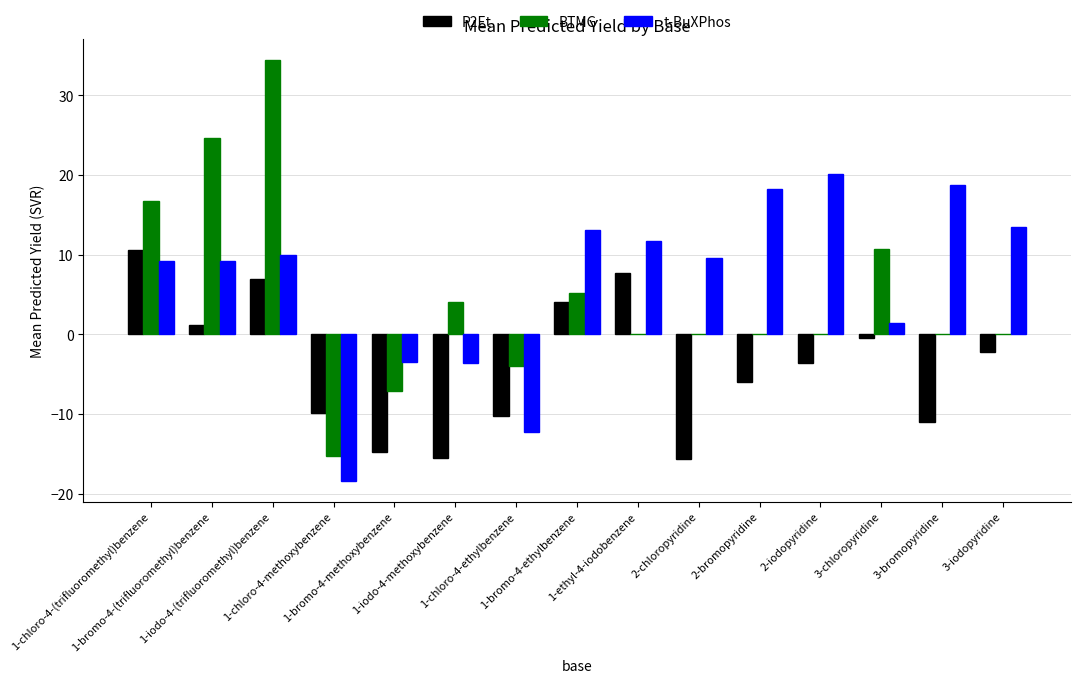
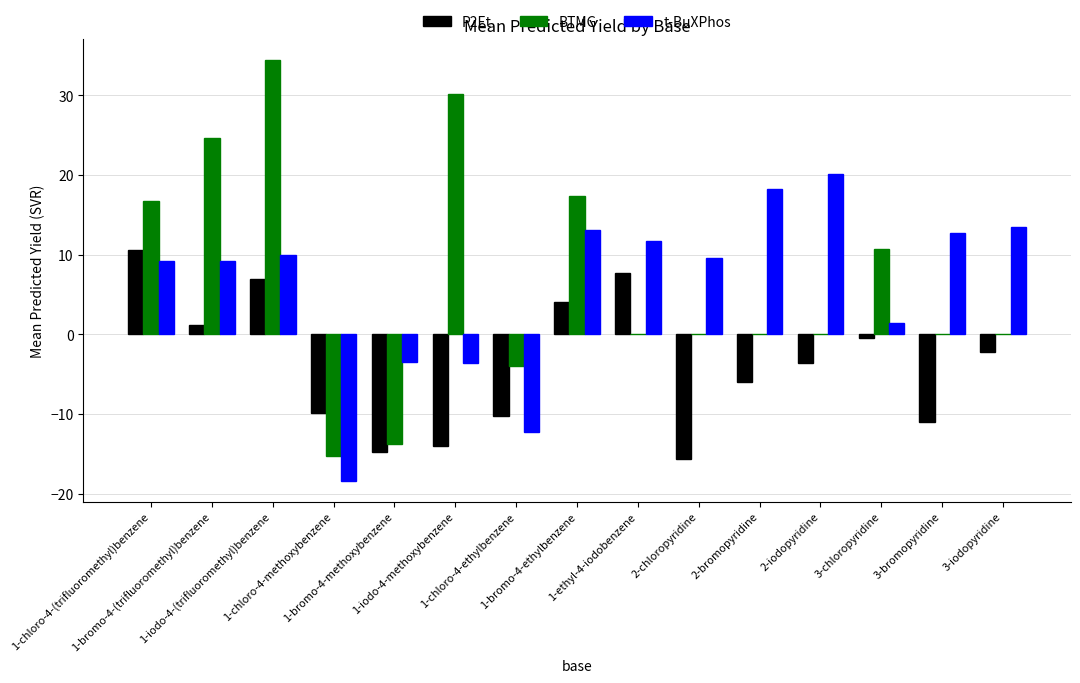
BTMG, 1-bromo-4-methoxybenzene: -7 -> -14
P2Et, 1-iodo-4-methoxybenzene: -16 -> -14
BTMG, 1-iodo-4-methoxybenzene: 4 -> 30
BTMG, 1-bromo-4-ethylbenzene: 5 -> 17
t-BuXPhos, 3-bromopyridine: 19 -> 13
